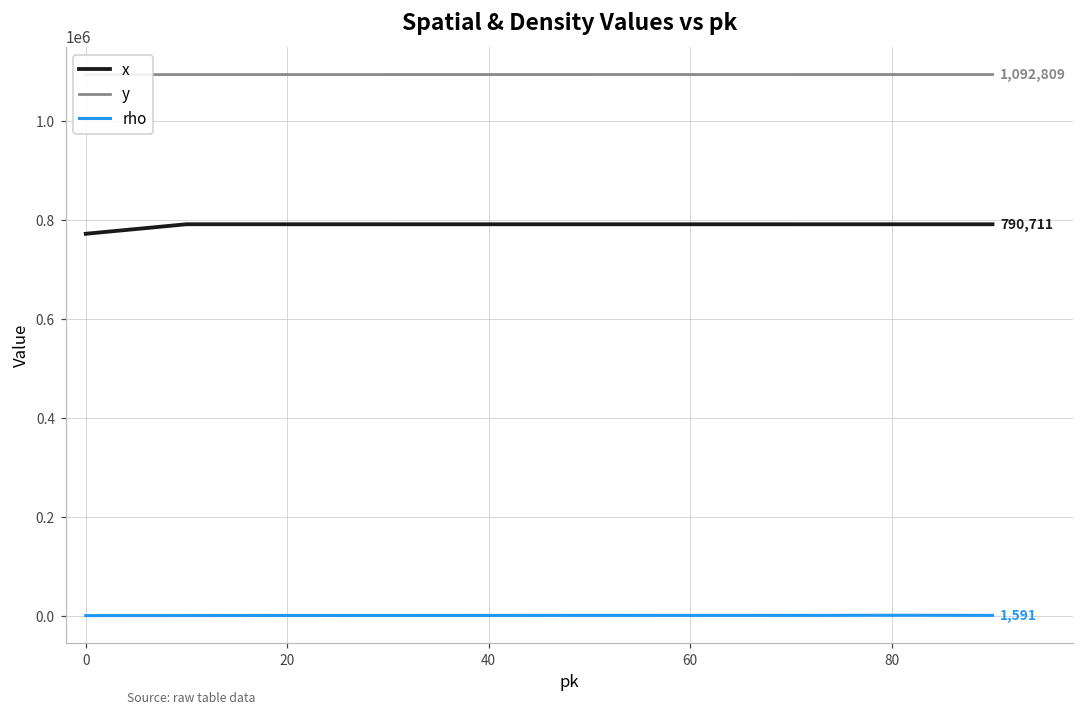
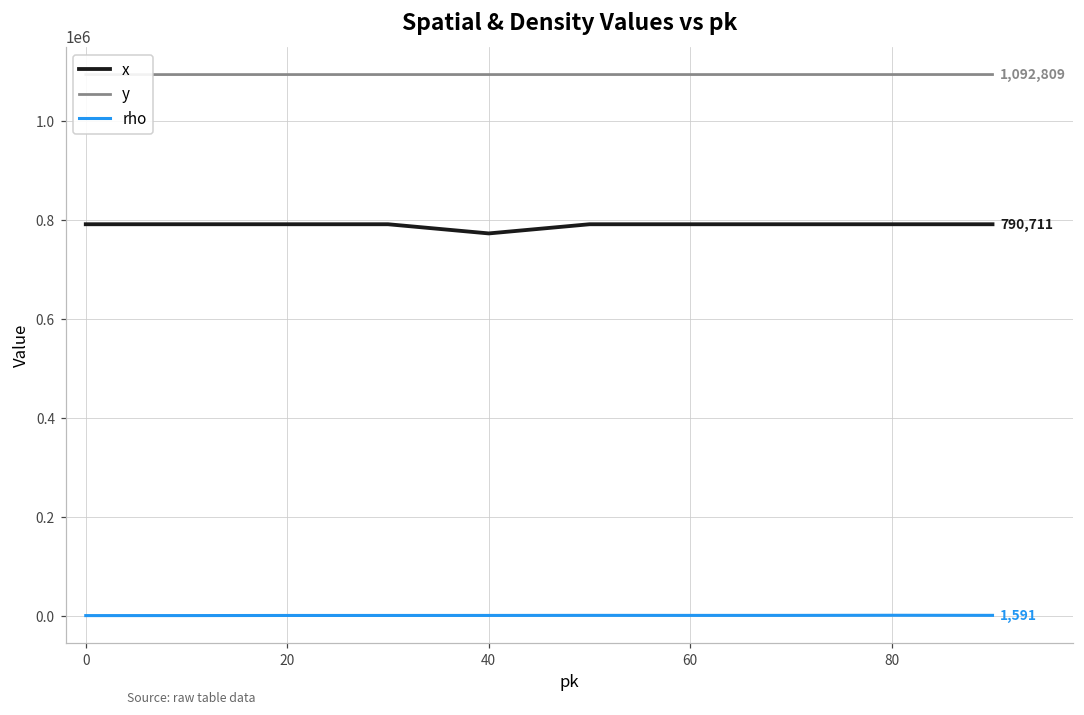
x, 0: 770000 -> 790000
x, 40: 790000 -> 770000
